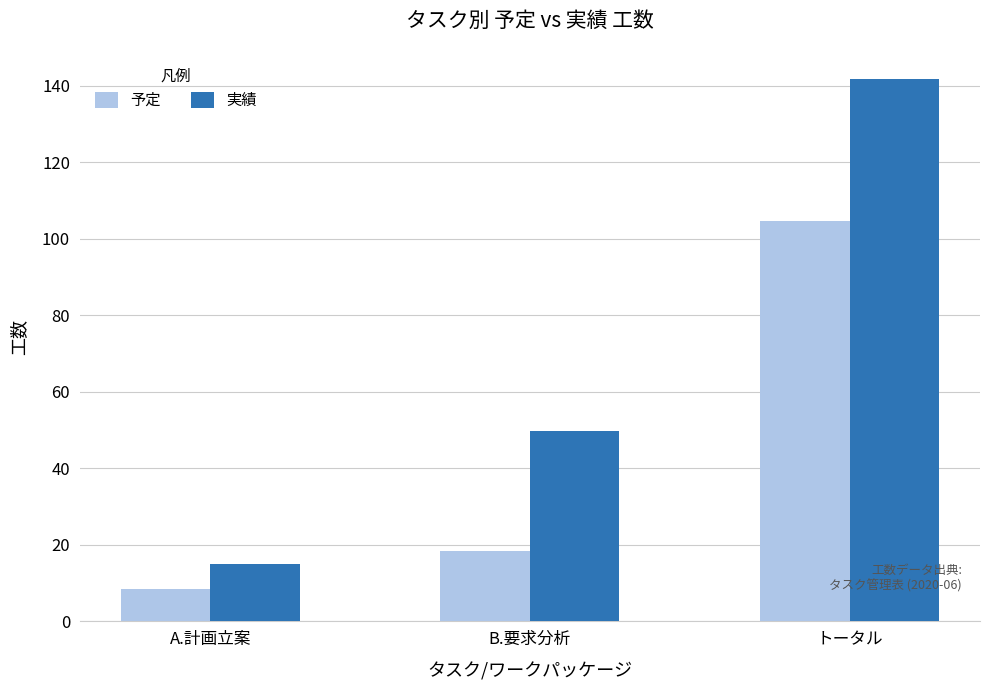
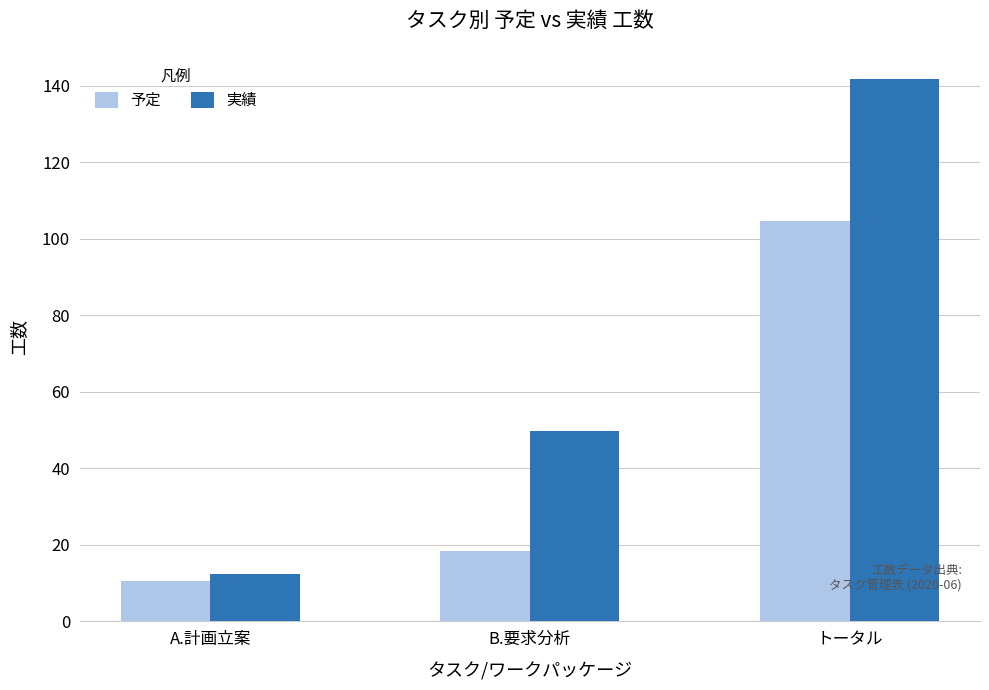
予定, A.計画立案: 8 -> 11
実績, A.計画立案: 15 -> 12
